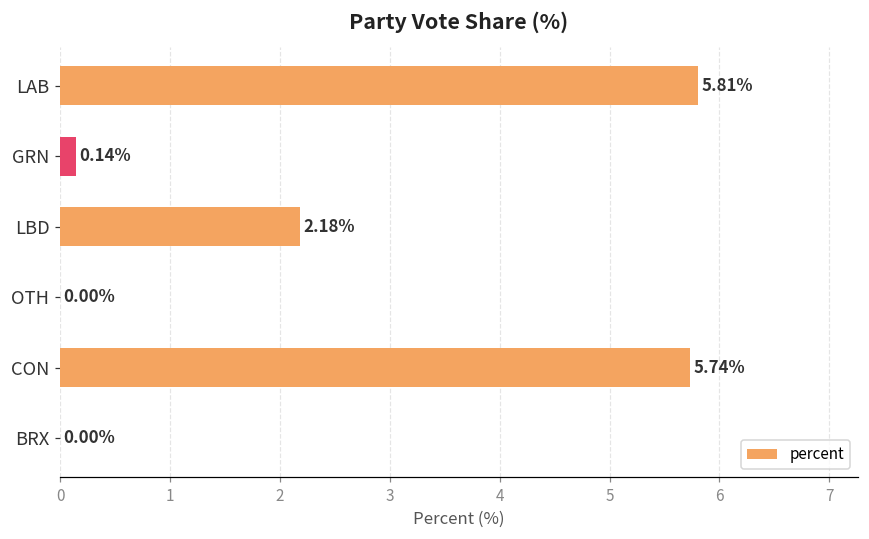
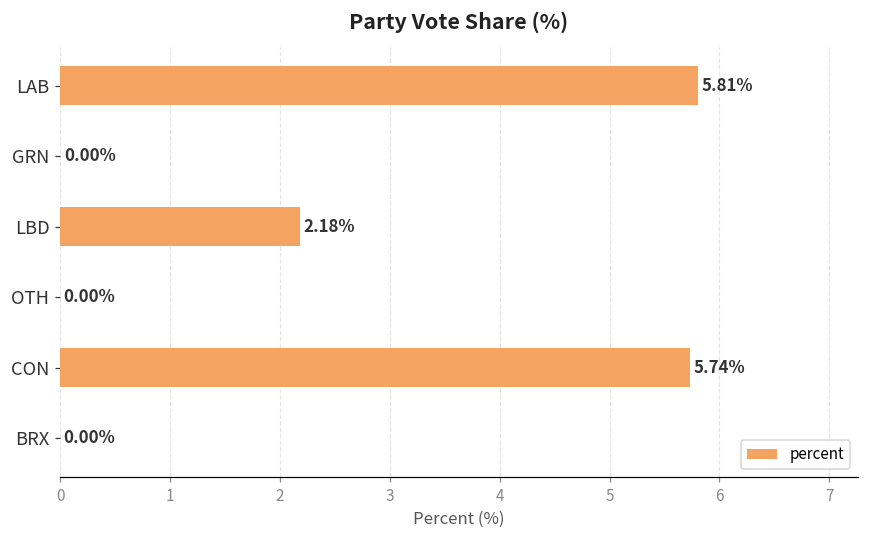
GRN: 0.14% -> 0.00%
